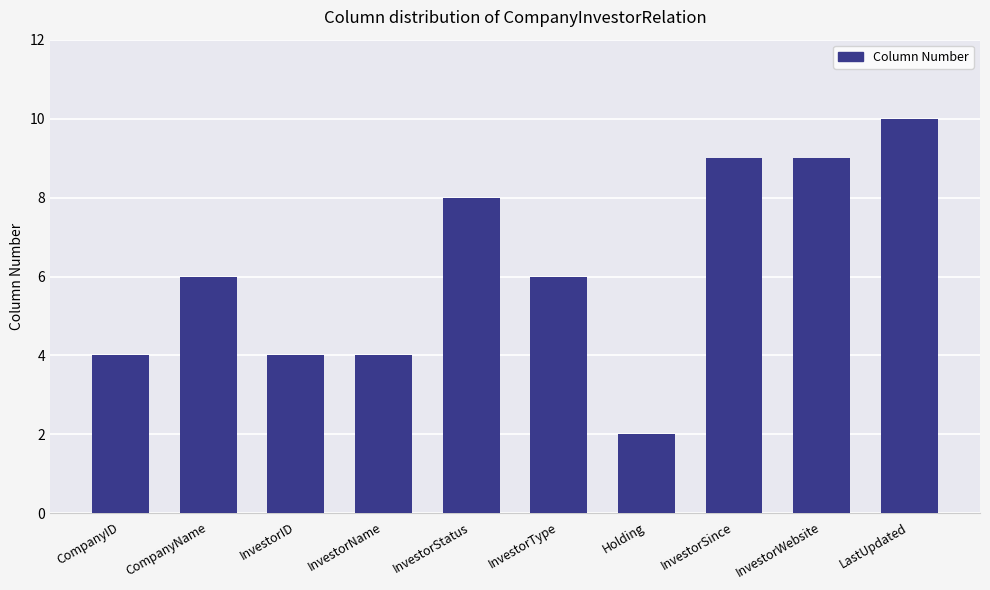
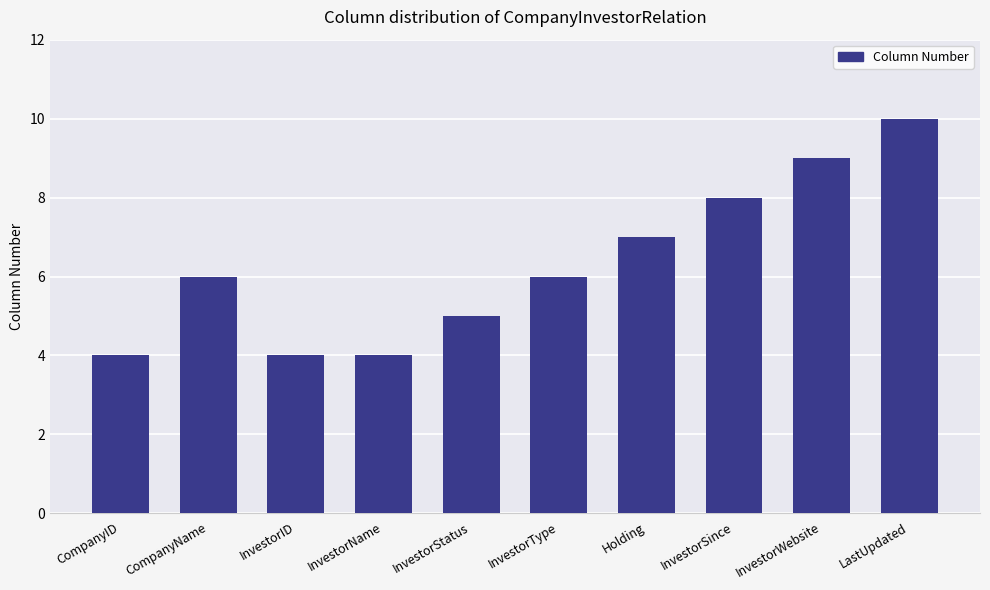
InvestorStatus: 8 -> 5
Holding: 2 -> 7
InvestorSince: 9 -> 8
